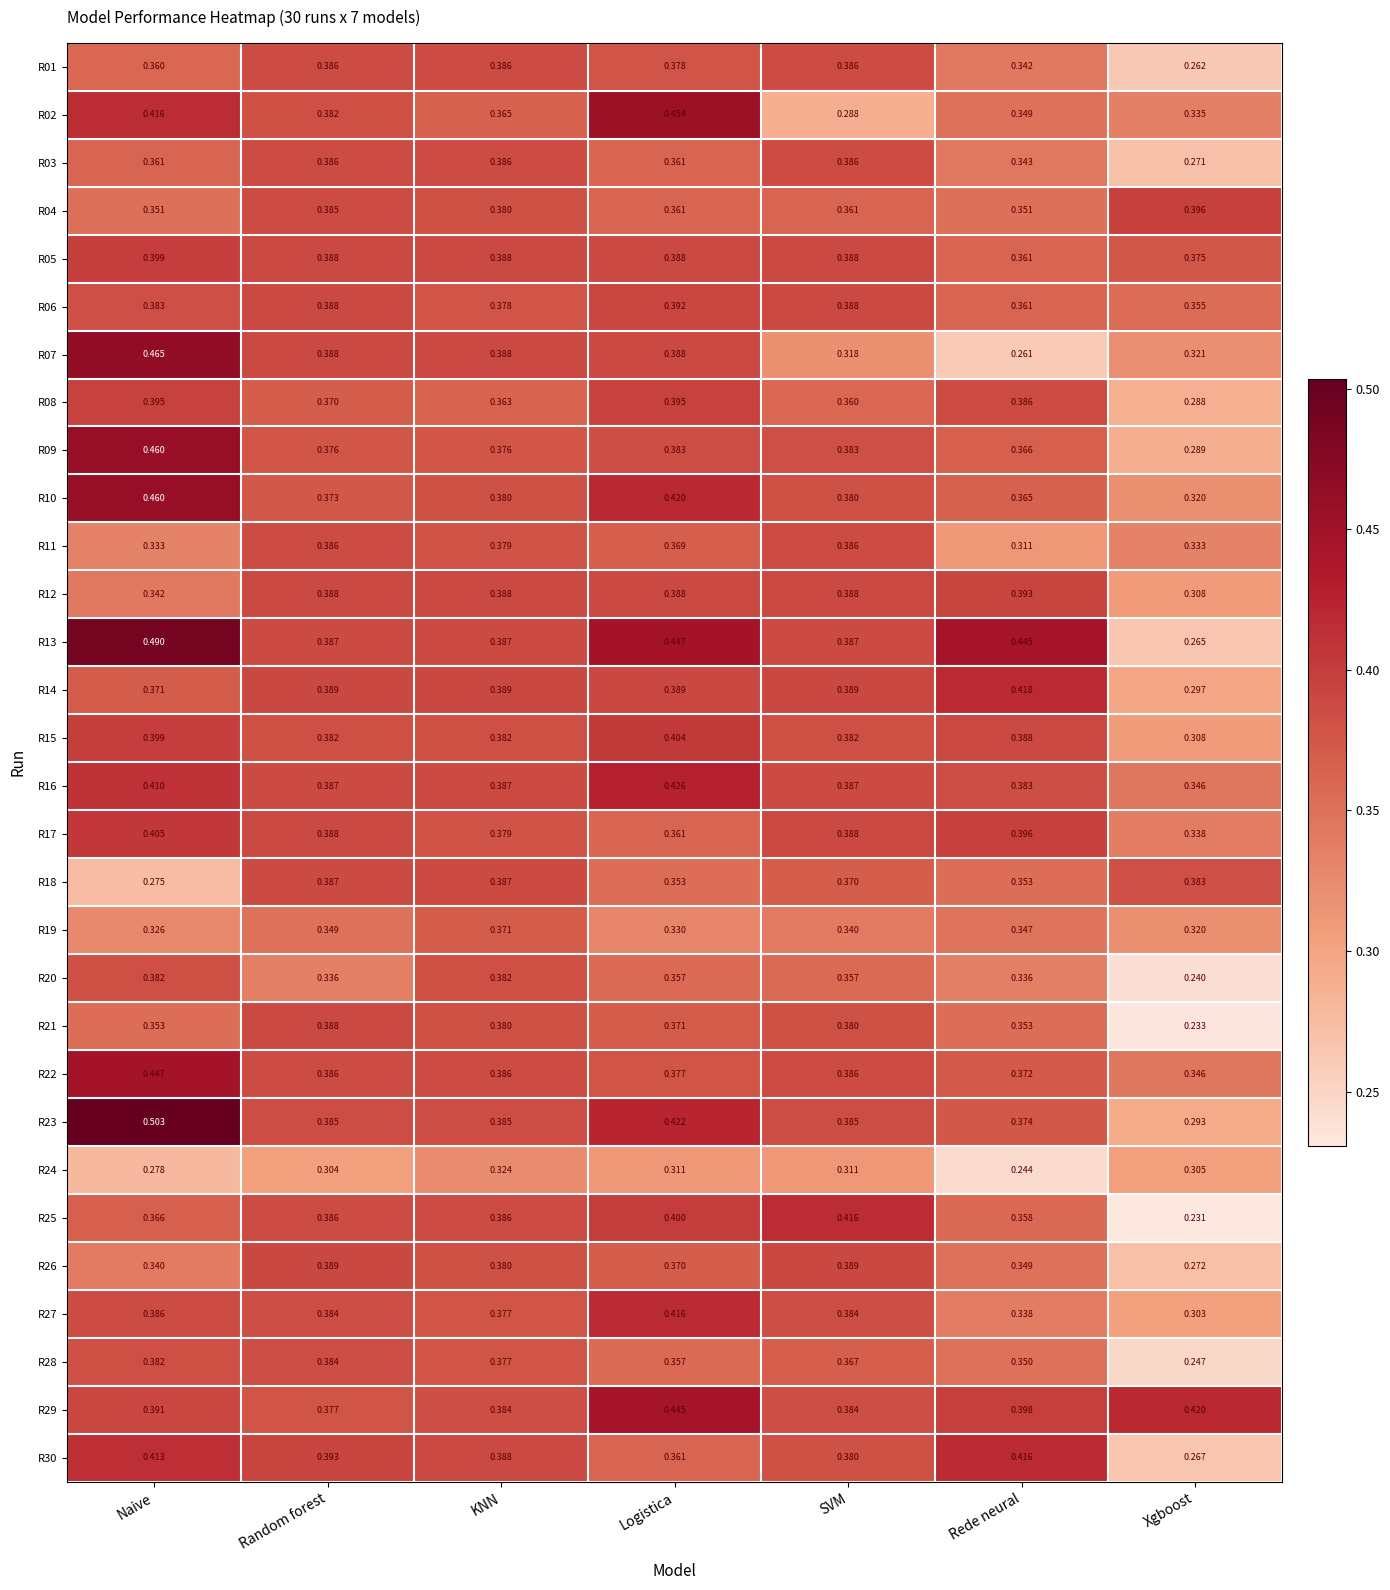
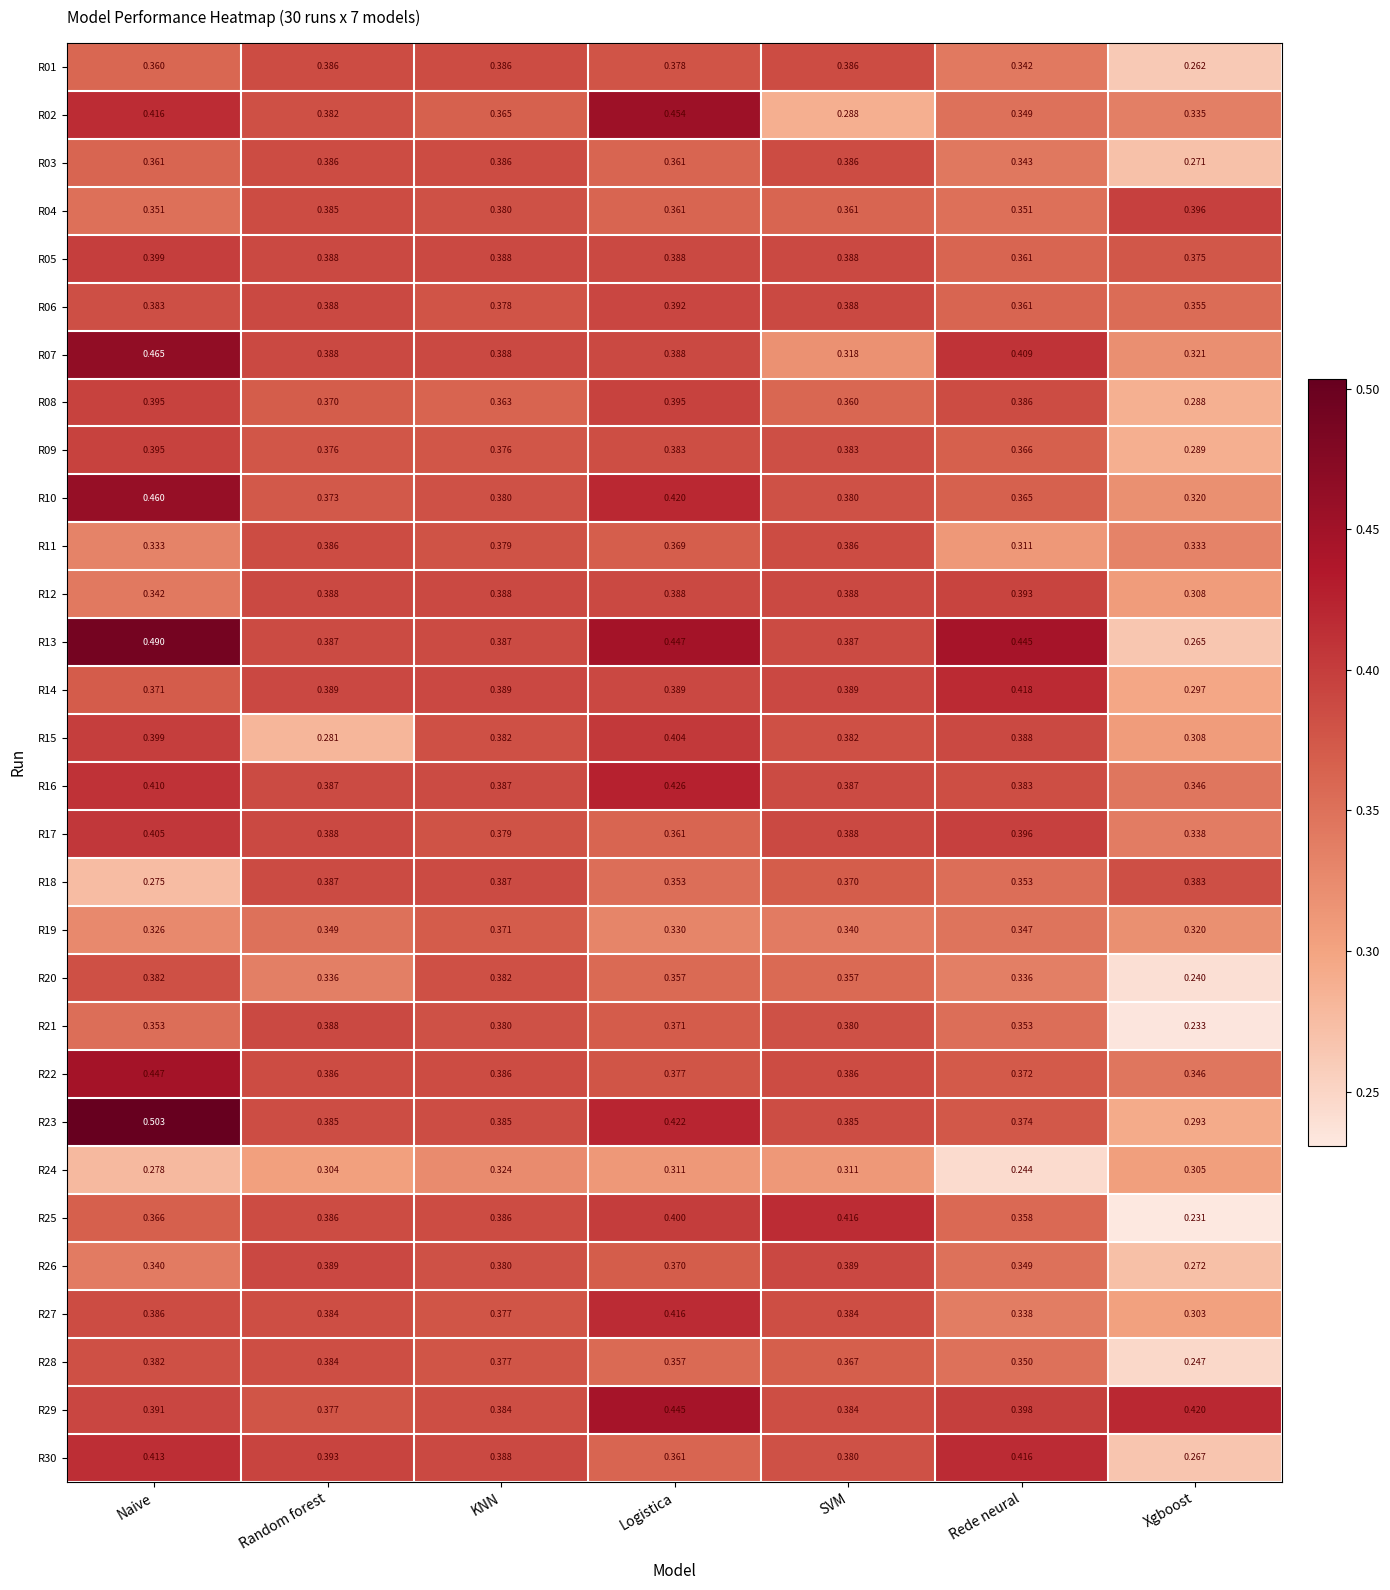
R07, Rede neural: 0.261 -> 0.409
R09, Naive: 0.460 -> 0.395
R15, Random forest: 0.382 -> 0.281
